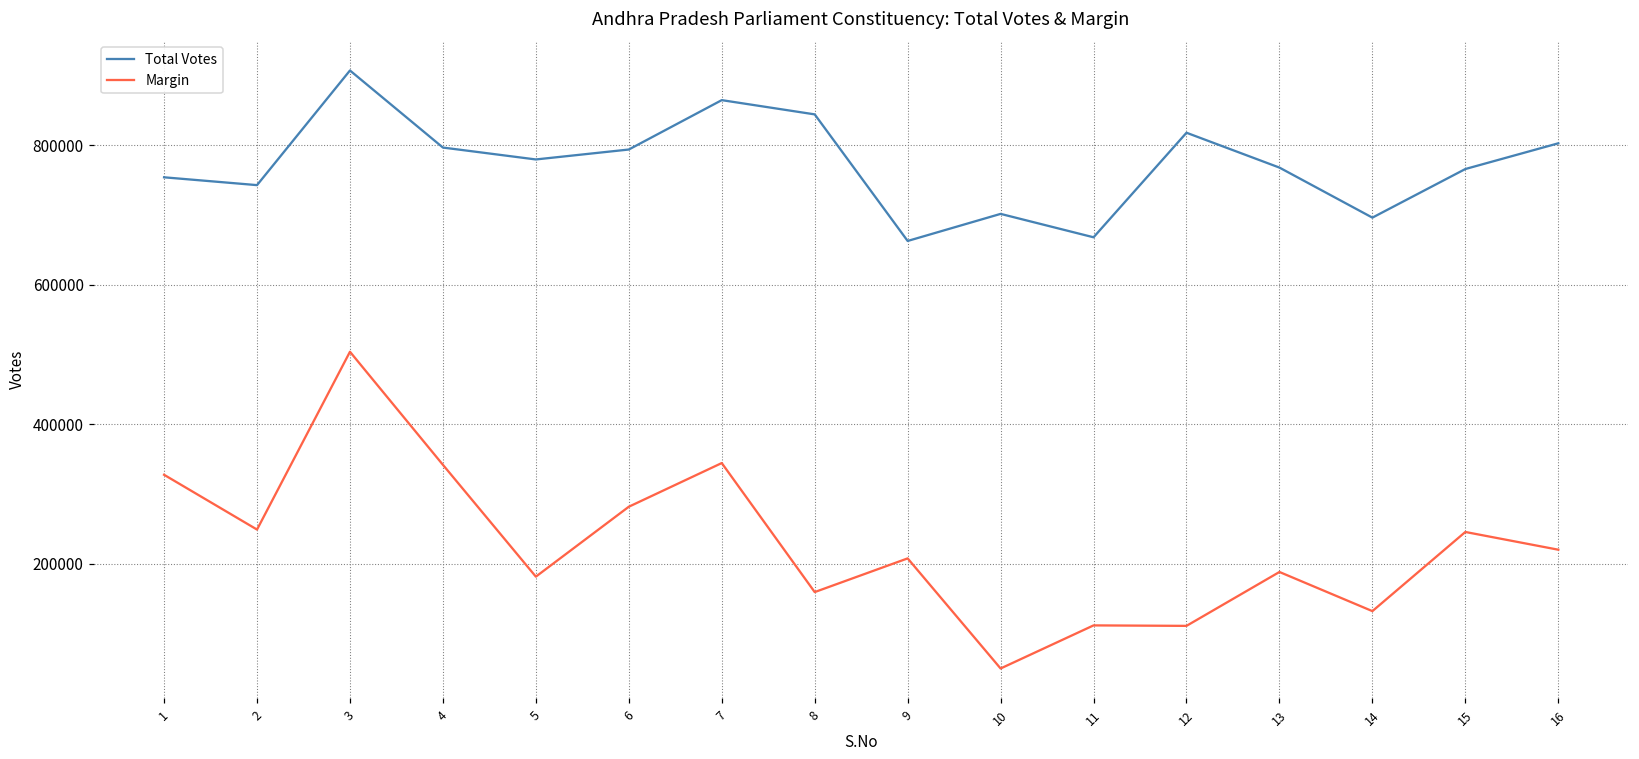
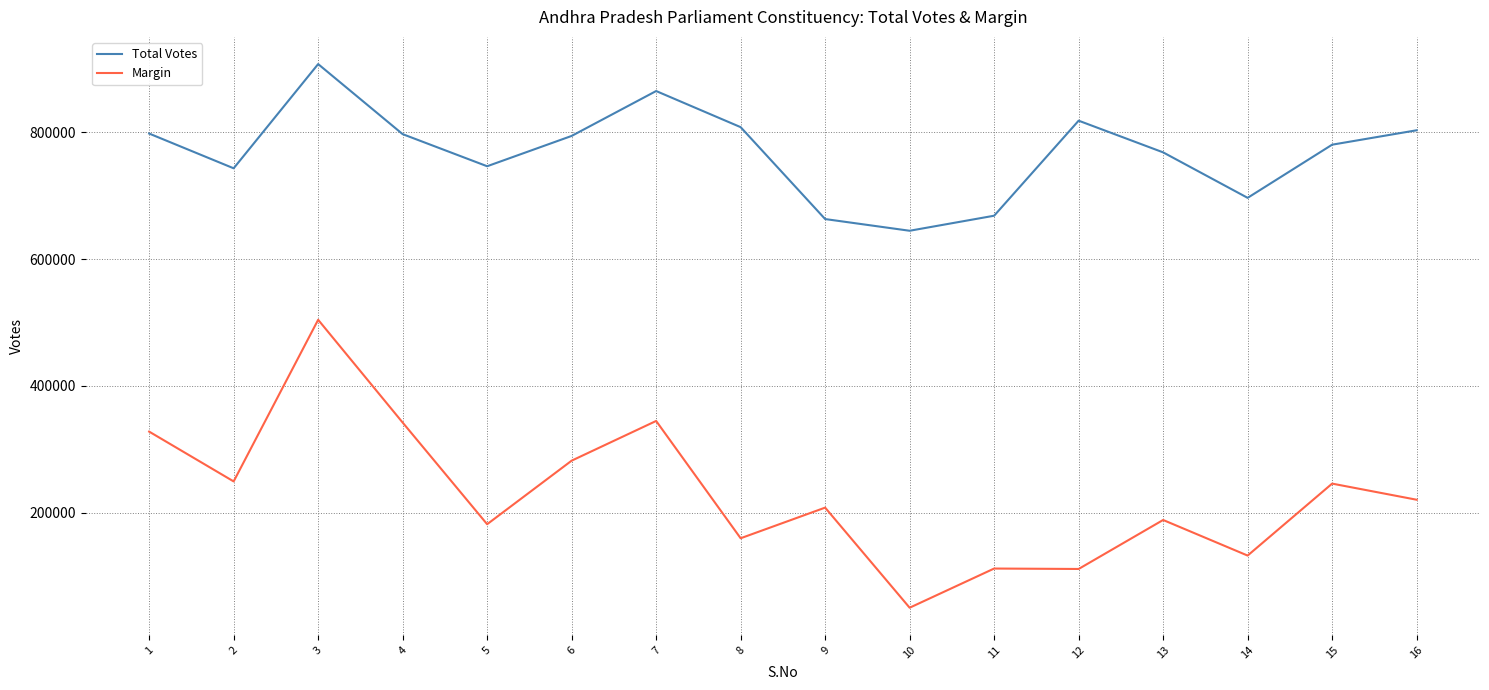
Total Votes, 1: 750000 -> 800000
Total Votes, 5: 780000 -> 750000
Total Votes, 8: 840000 -> 810000
Total Votes, 10: 700000 -> 640000
Total Votes, 15: 770000 -> 780000
